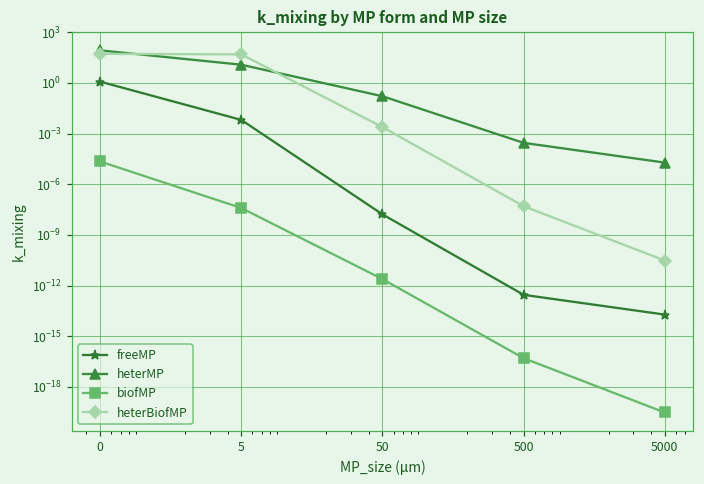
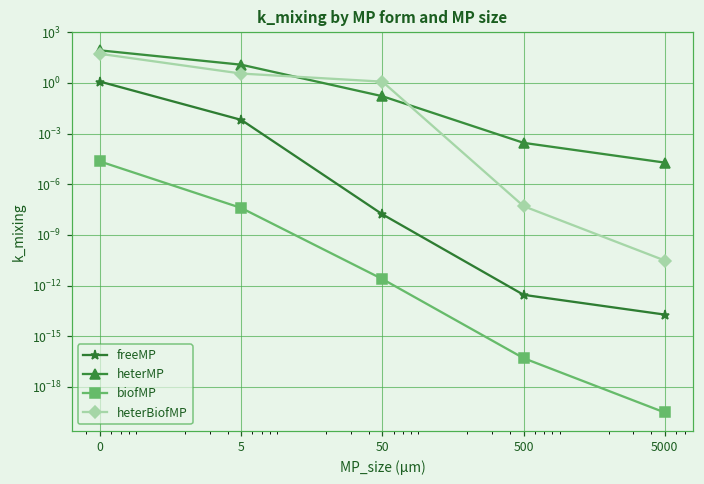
heterBiofMP, 5: 50 -> 4
heterBiofMP, 50: 0.002 -> 1
